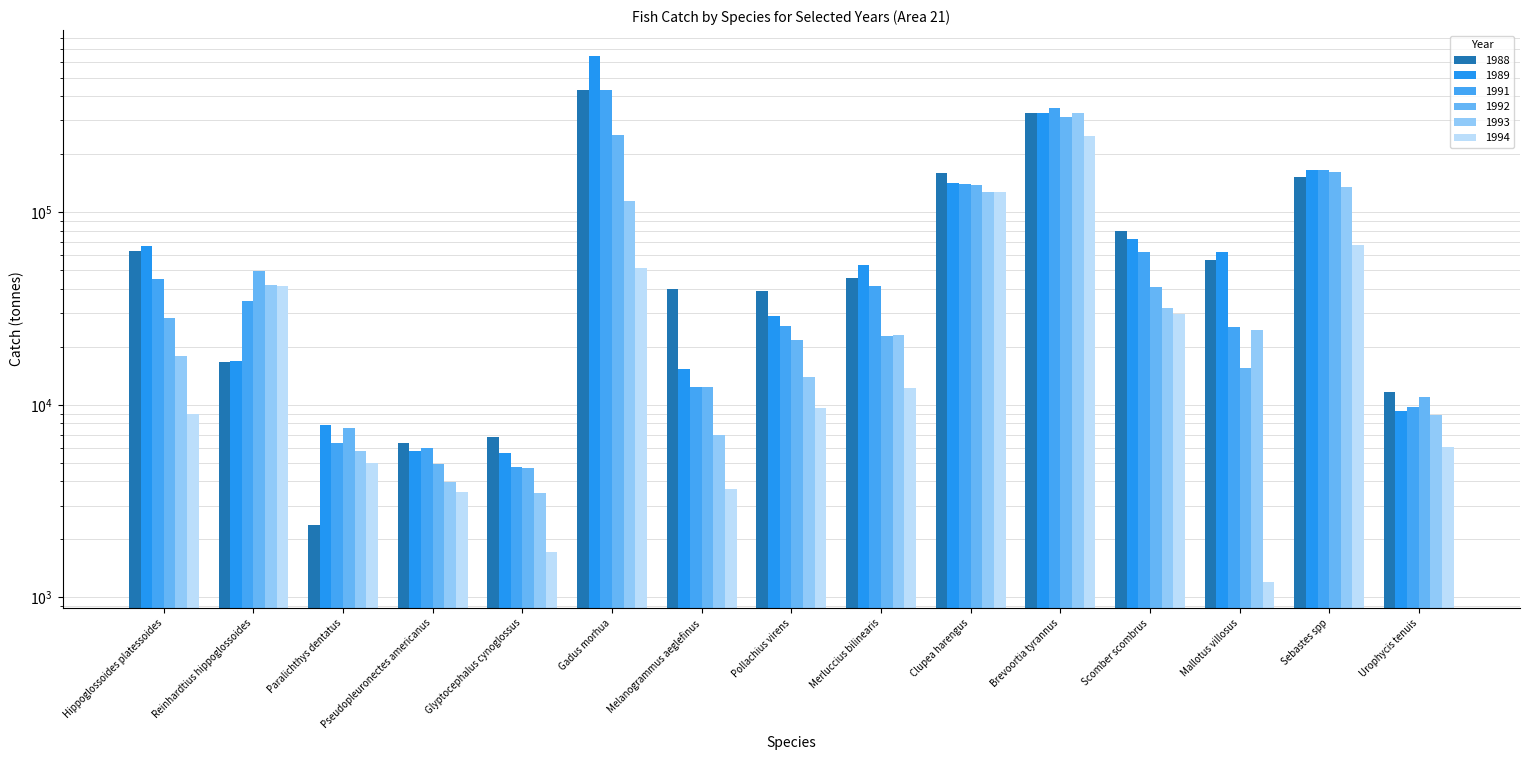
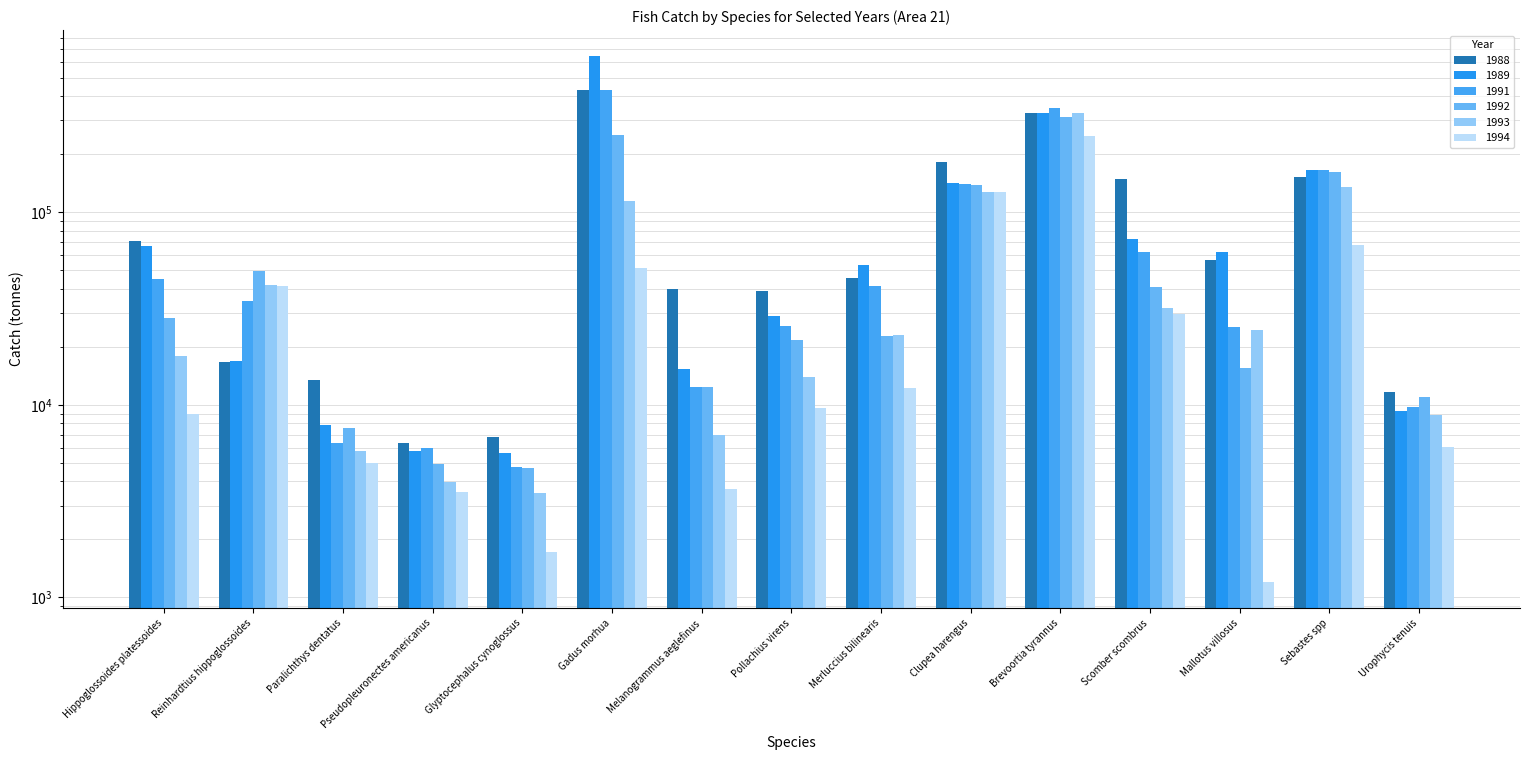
1988, Hippoglossoides platessoides: 63000 -> 71000
1988, Paralichthys dentatus: 2400 -> 14000
1988, Clupea harengus: 160000 -> 180000
1988, Scomber scombrus: 80000 -> 150000
